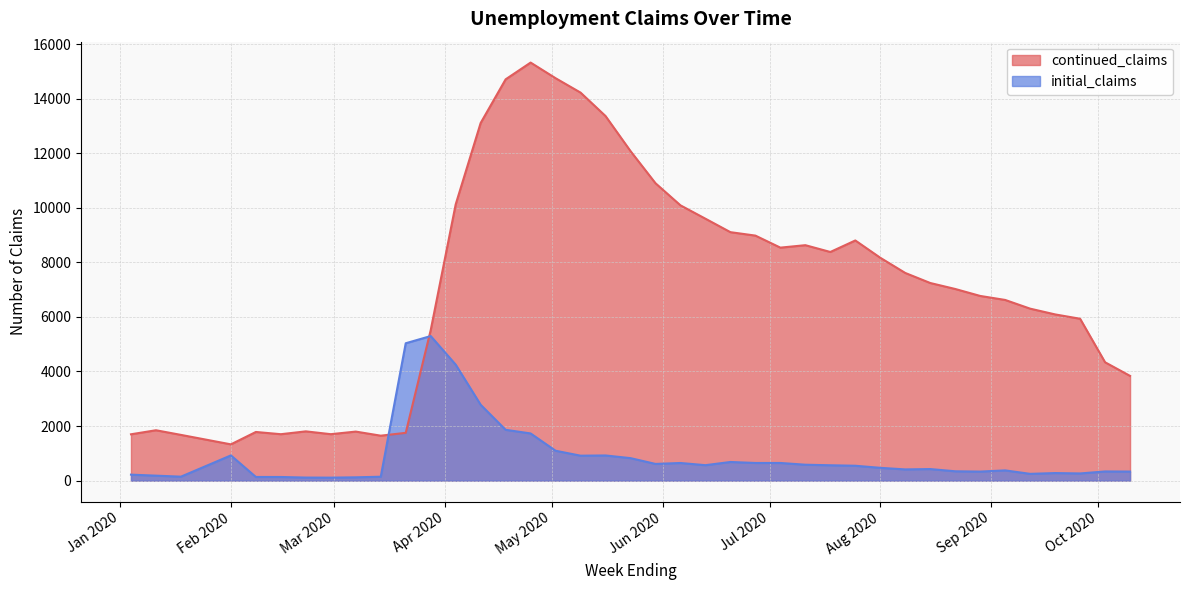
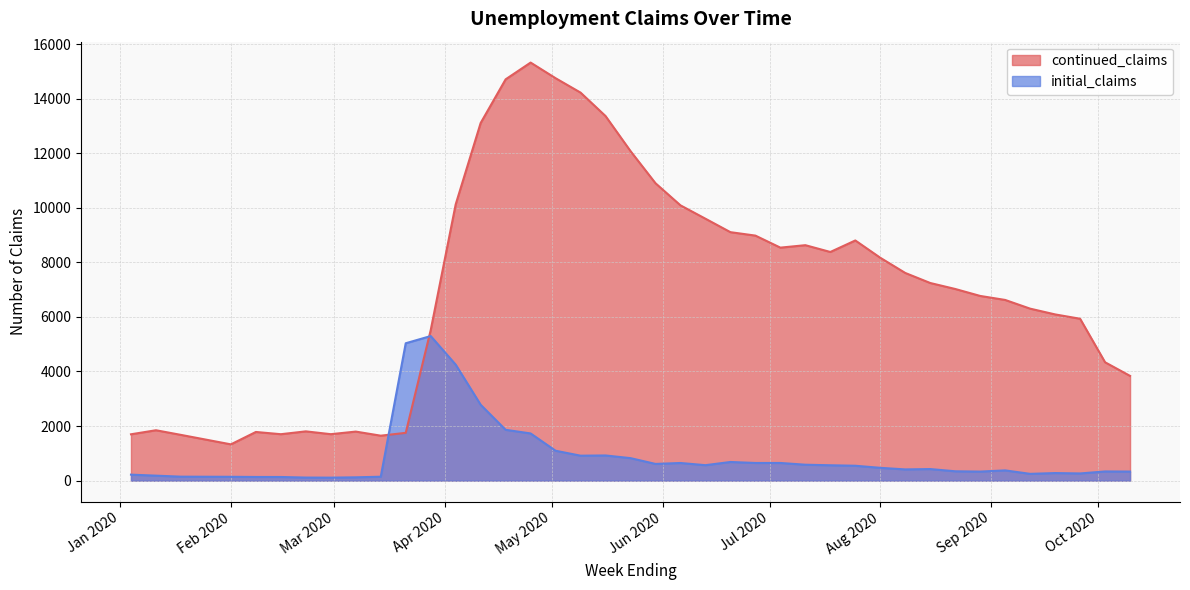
initial_claims, Feb 2020: 900 -> 100
